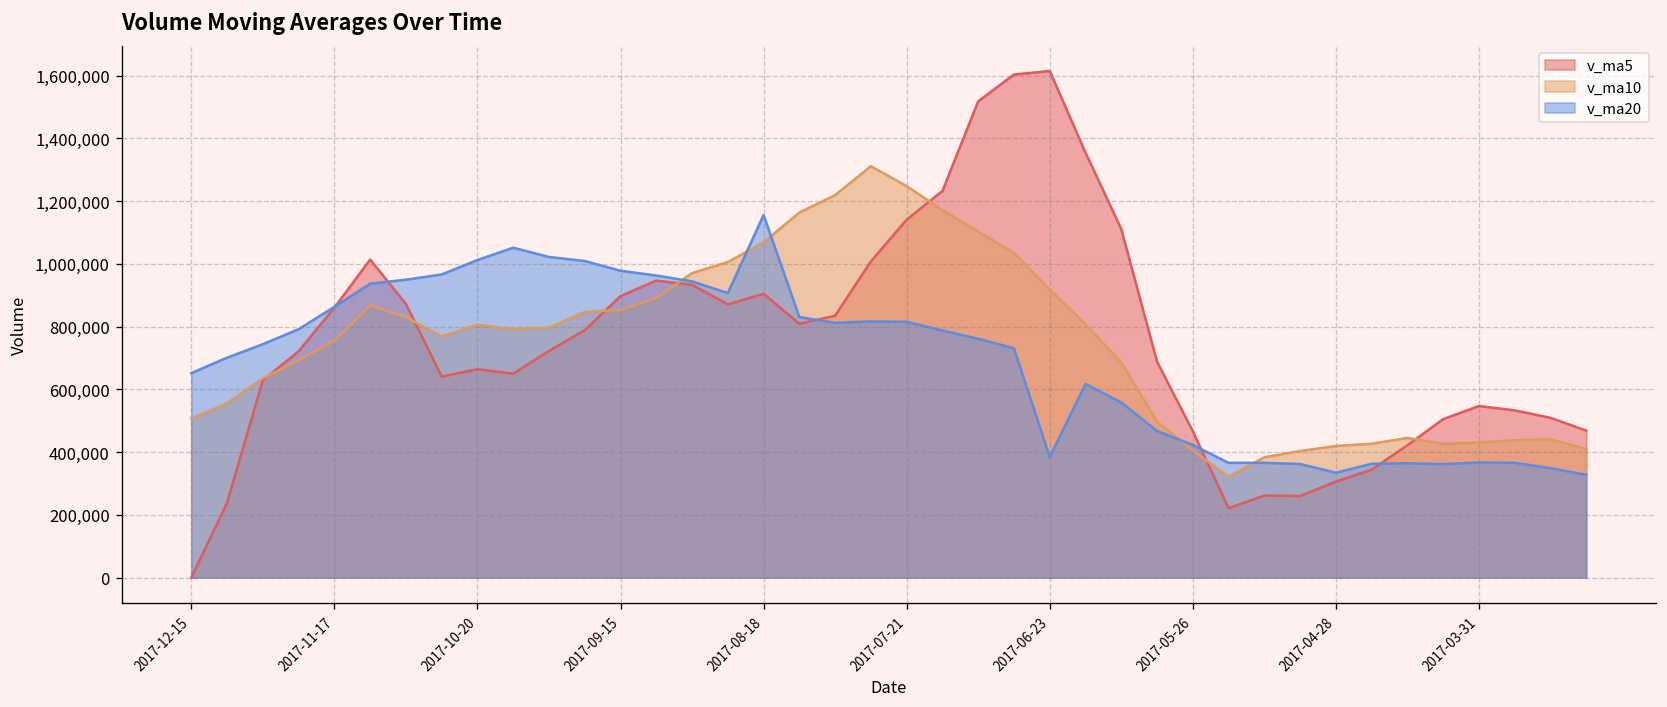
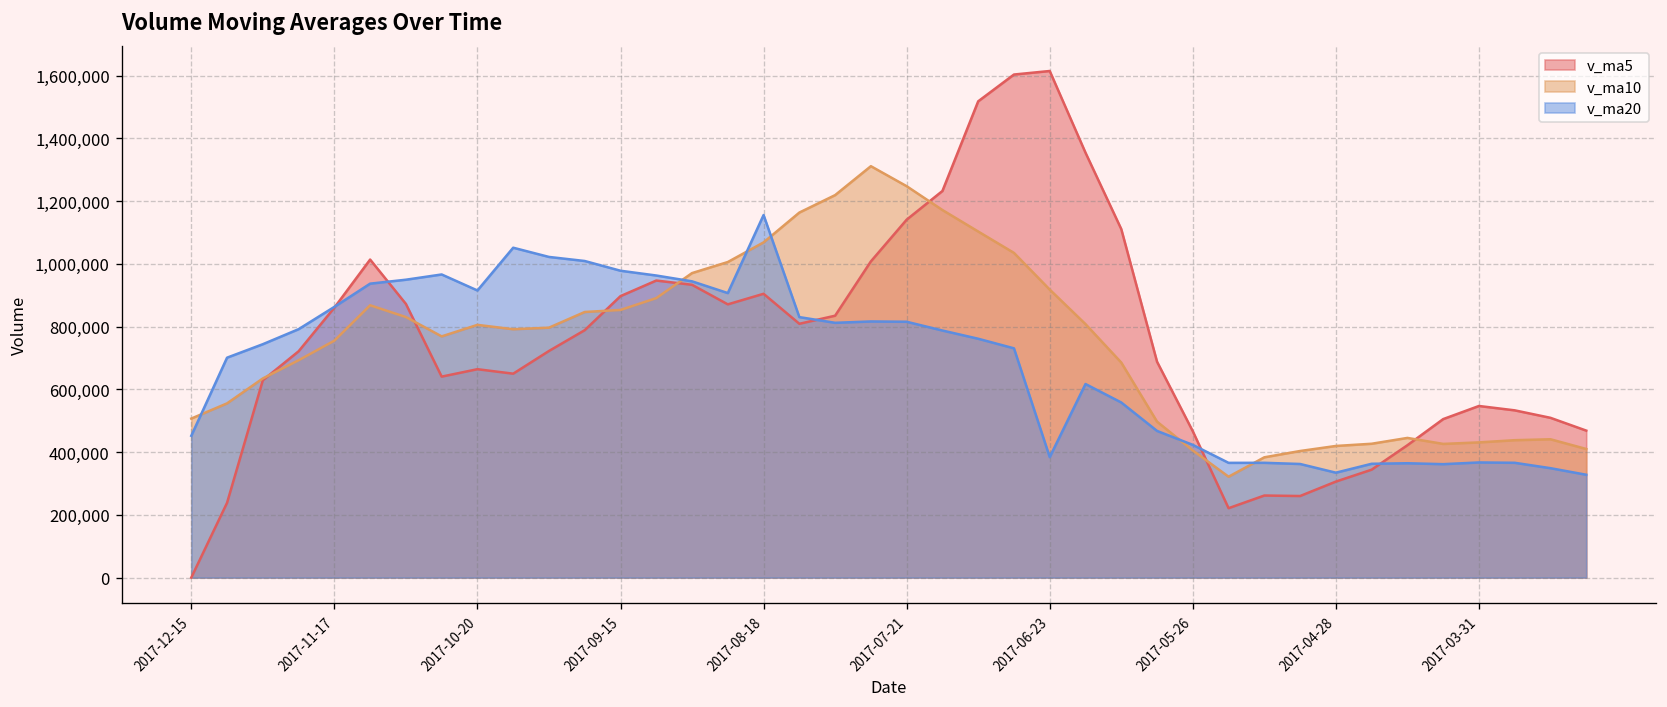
v_ma20, 2017-12-15: 650,000 -> 450,000
v_ma20, 2017-10-20: 1,010,000 -> 920,000
